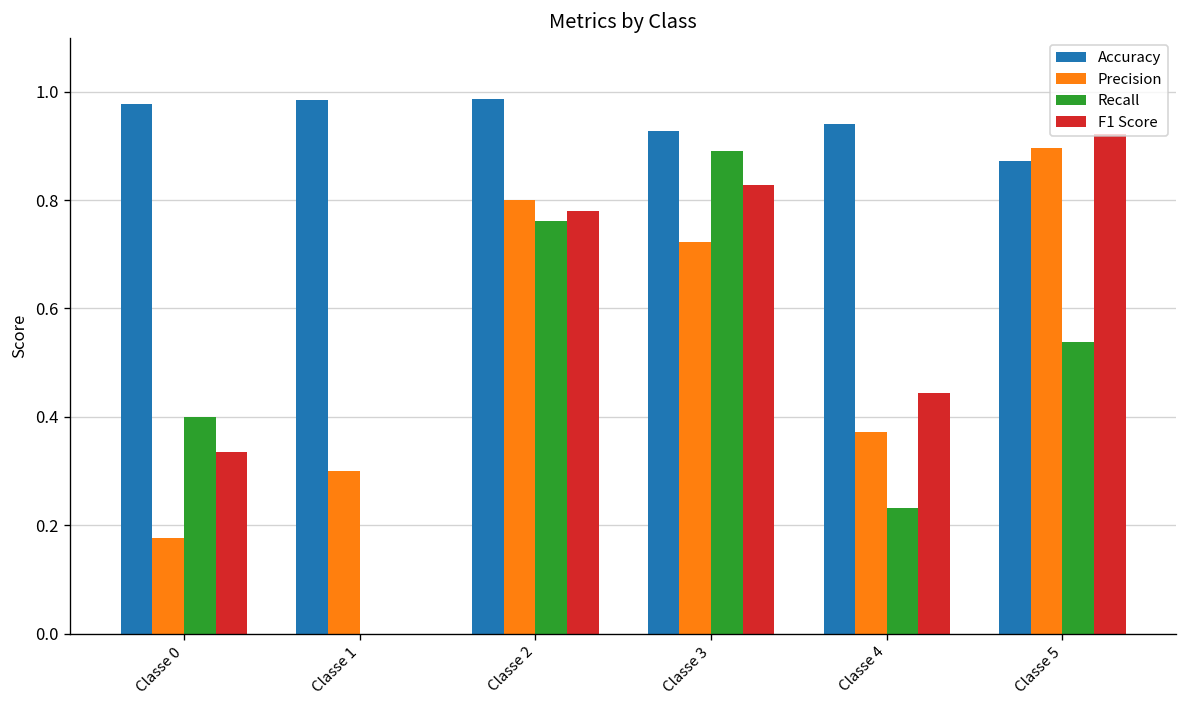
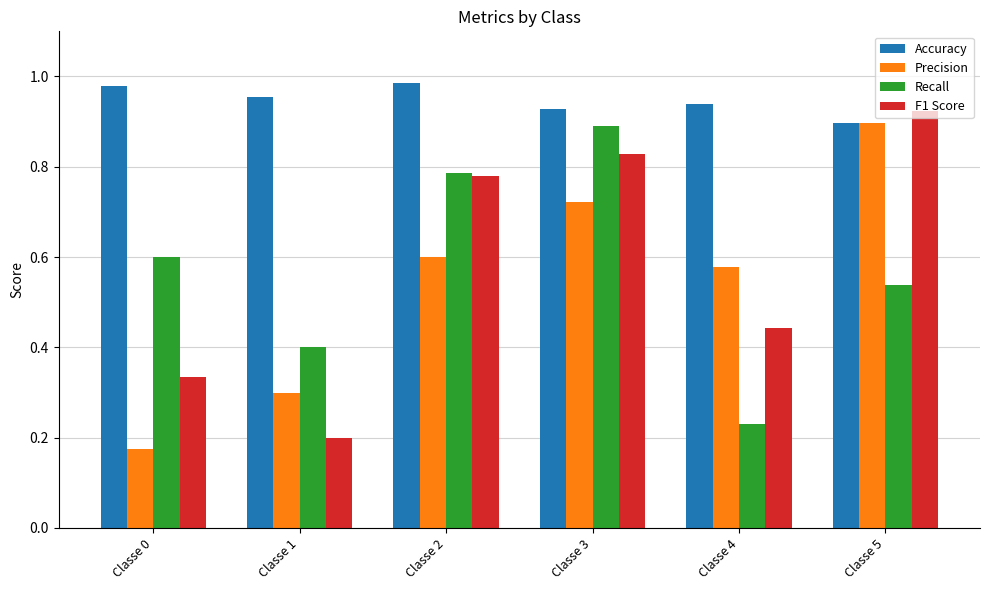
Recall, Classe 0: 0.4 -> 0.6
Accuracy, Classe 1: 0.98 -> 0.95
Recall, Classe 1: 0.0 -> 0.4
F1 Score, Classe 1: 0.0 -> 0.2
Precision, Classe 2: 0.8 -> 0.6
Recall, Classe 2: 0.76 -> 0.79
Precision, Classe 4: 0.37 -> 0.58
Accuracy, Classe 5: 0.87 -> 0.90
